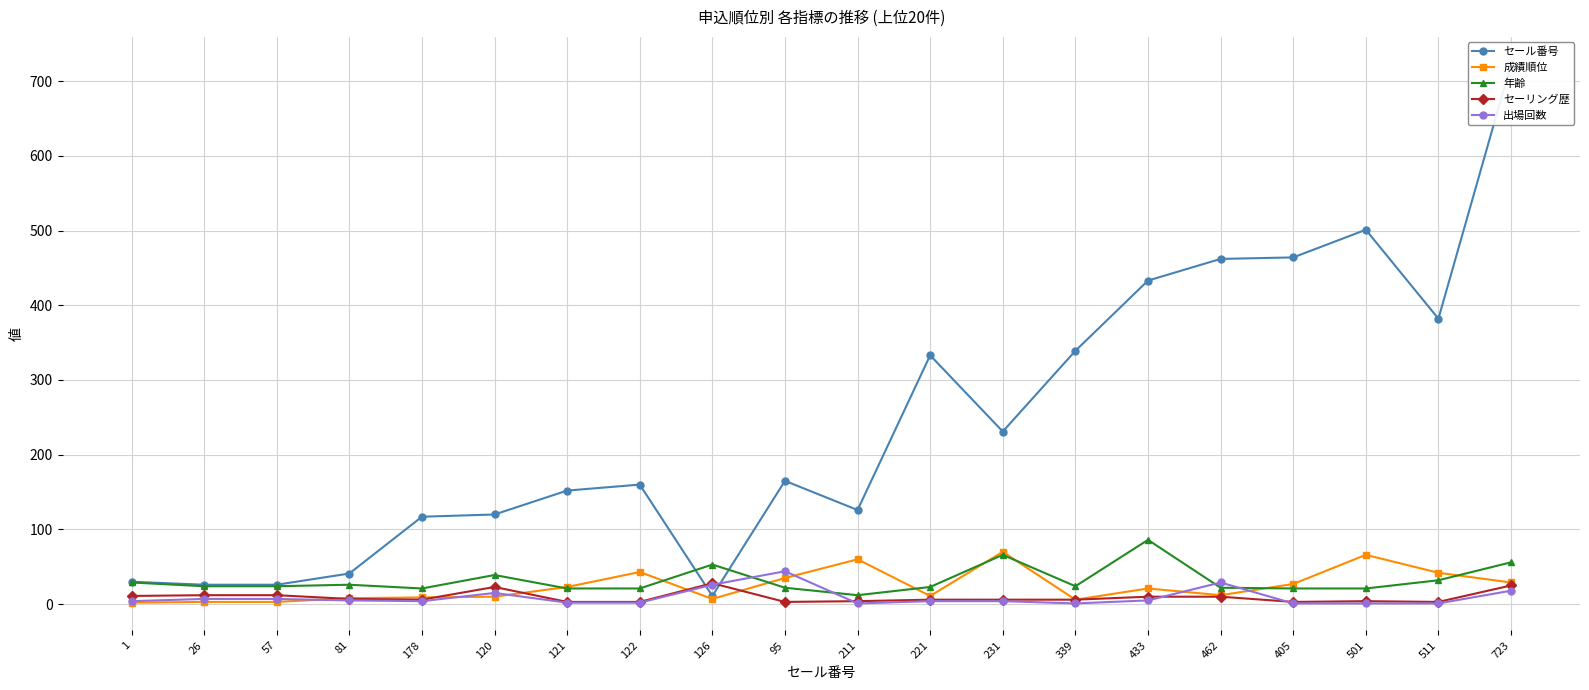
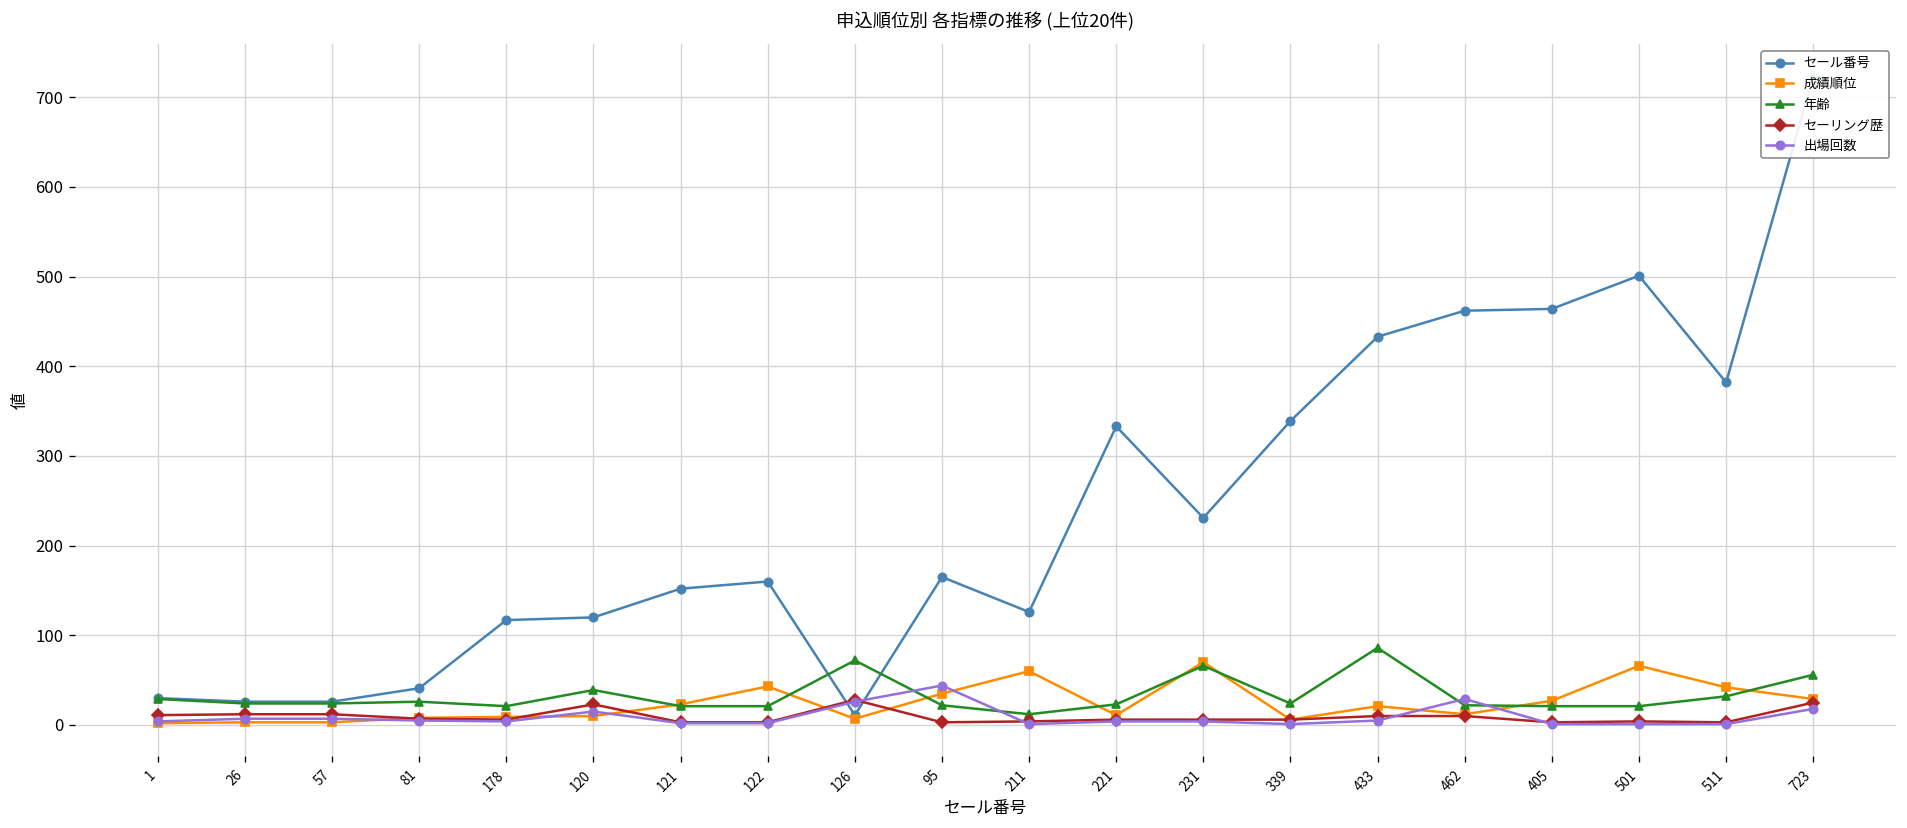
年齢, 126: 50 -> 70
